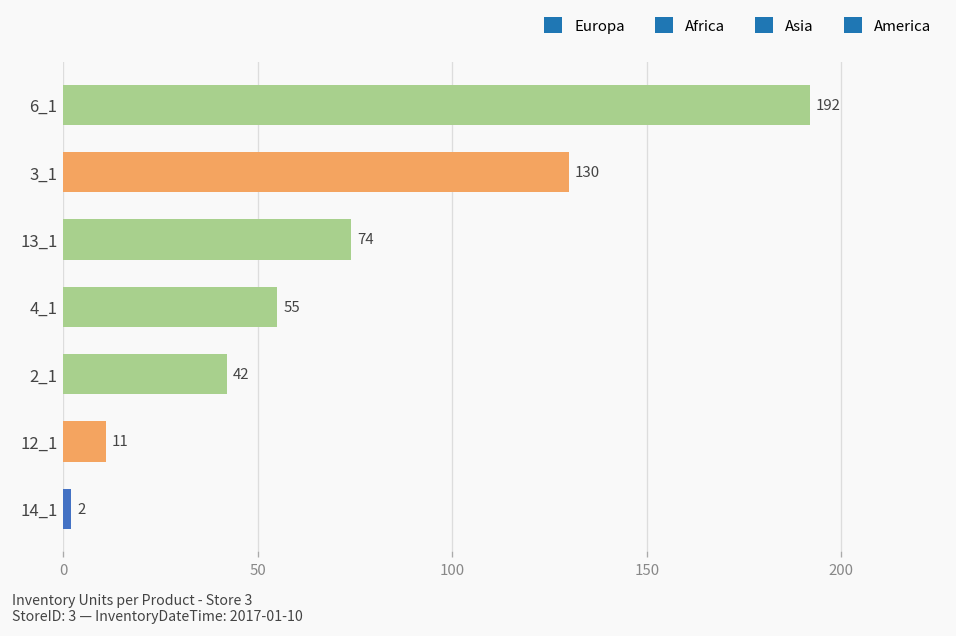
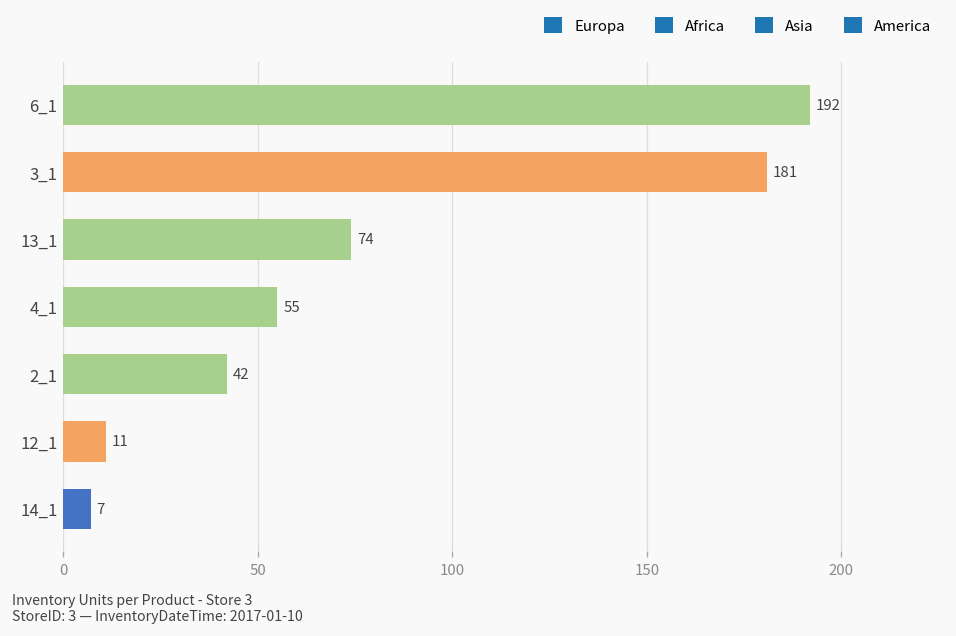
3_1: 130 -> 181
14_1: 2 -> 7
